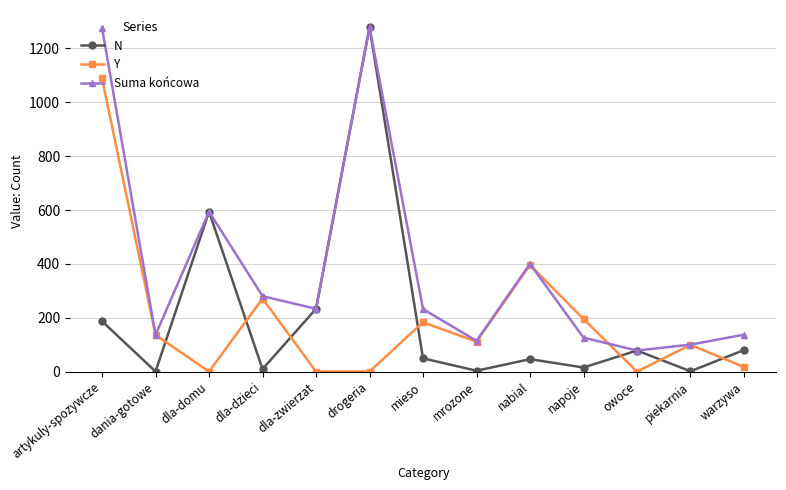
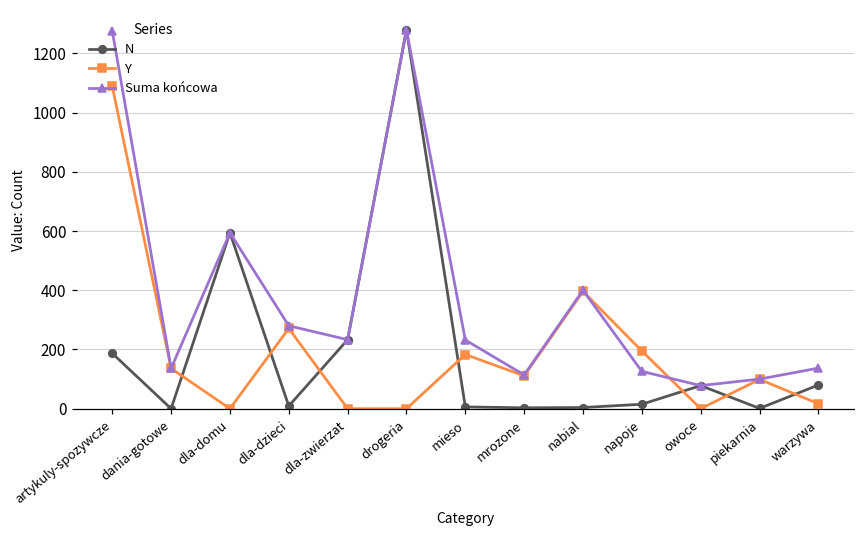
N, mieso: 50 -> 10
N, nabial: 50 -> 0
